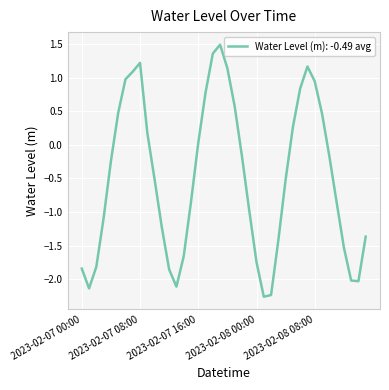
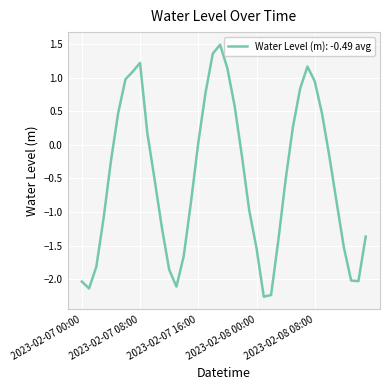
2023-02-07 00:00: -1.8 -> -2.0
2023-02-08 00:00: -1.7 -> -1.5
